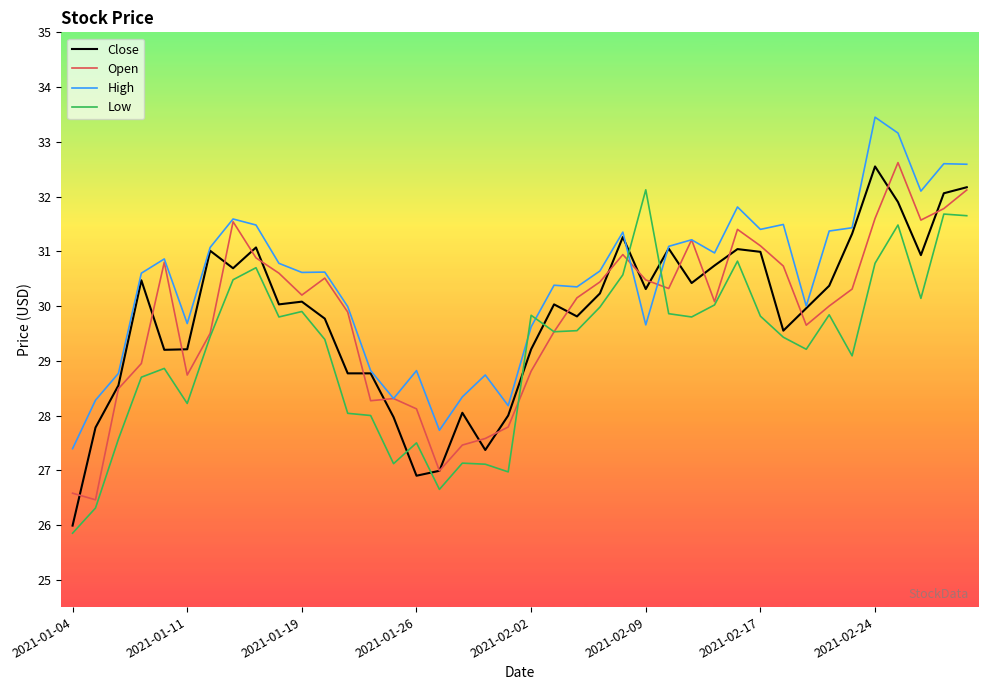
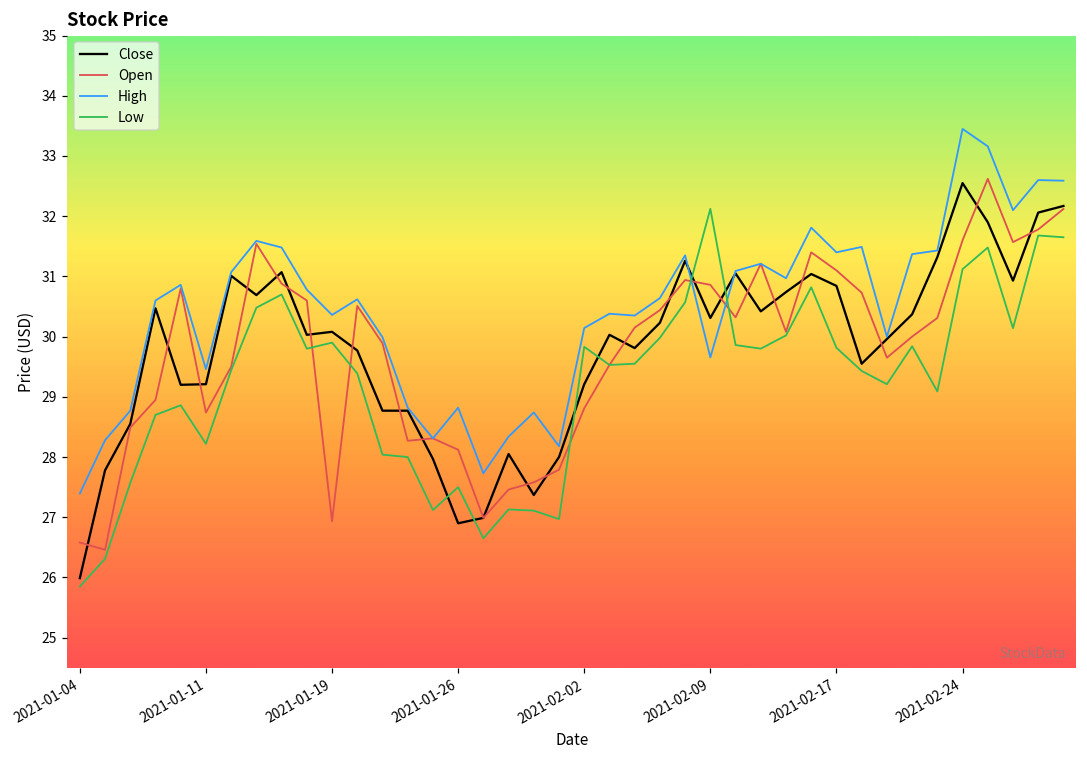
High, 2021-01-11: 29.7 -> 29.5
Open, 2021-01-19: 30.2 -> 26.9
High, 2021-01-19: 30.6 -> 30.4
High, 2021-02-02: 29.6 -> 30.1
Open, 2021-02-09: 30.5 -> 30.9
Close, 2021-02-17: 31.0 -> 30.8
Low, 2021-02-24: 30.8 -> 31.1
